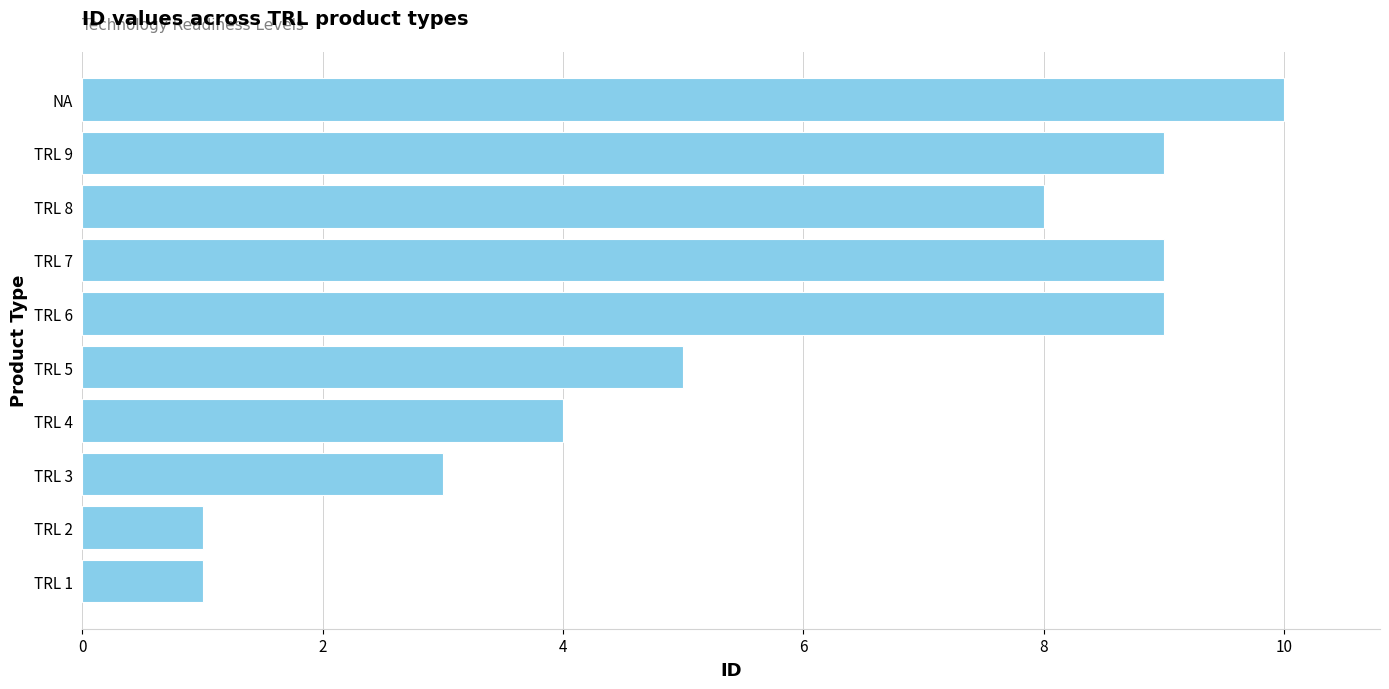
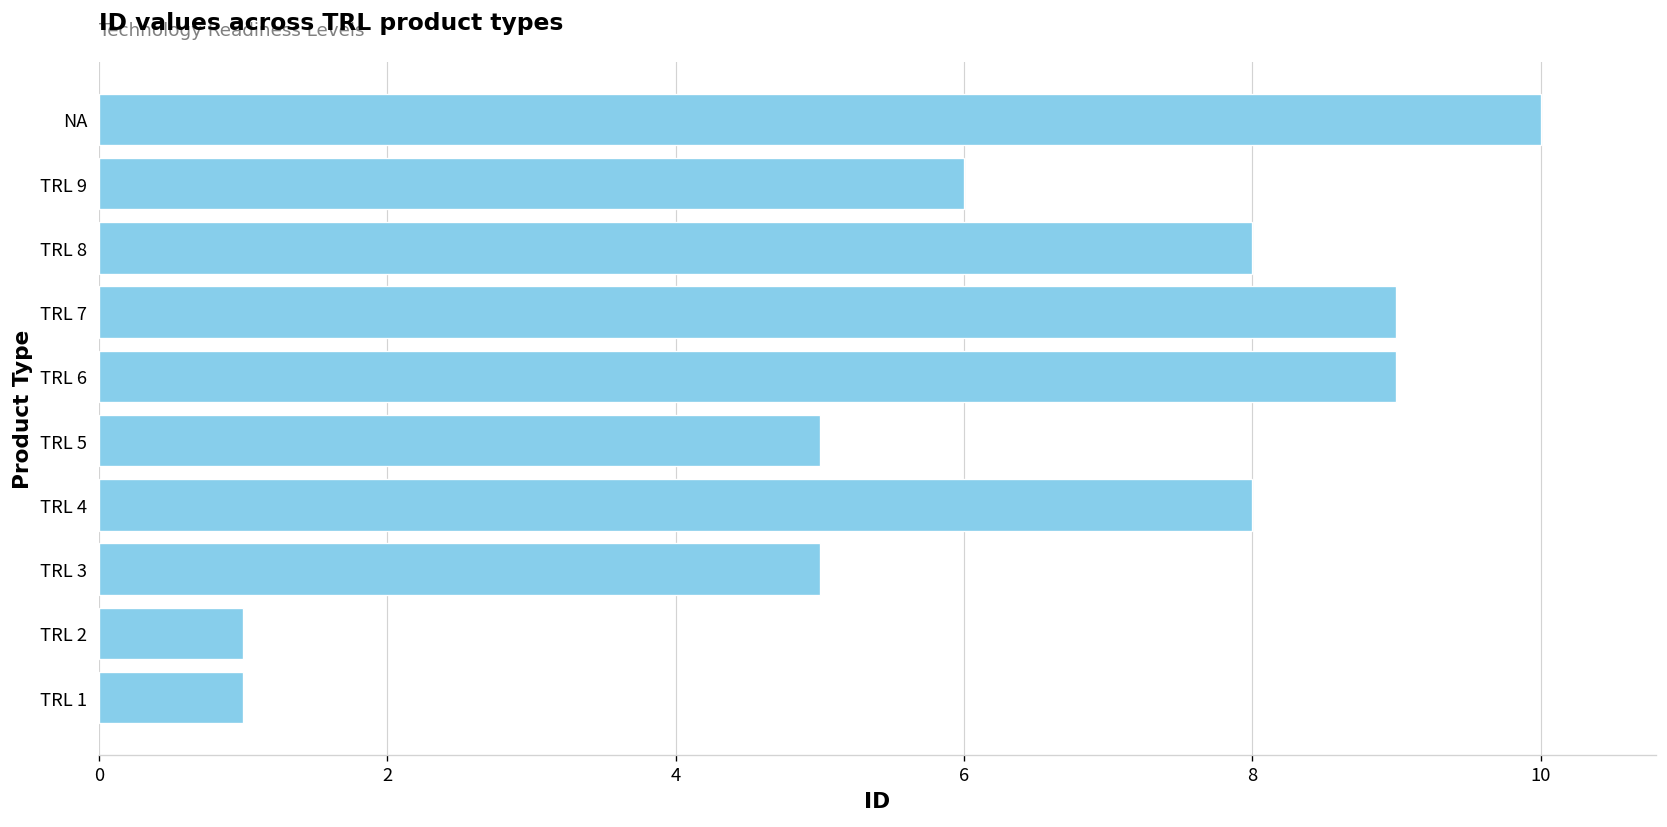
TRL 9: 9 -> 6
TRL 4: 4 -> 8
TRL 3: 3 -> 5
